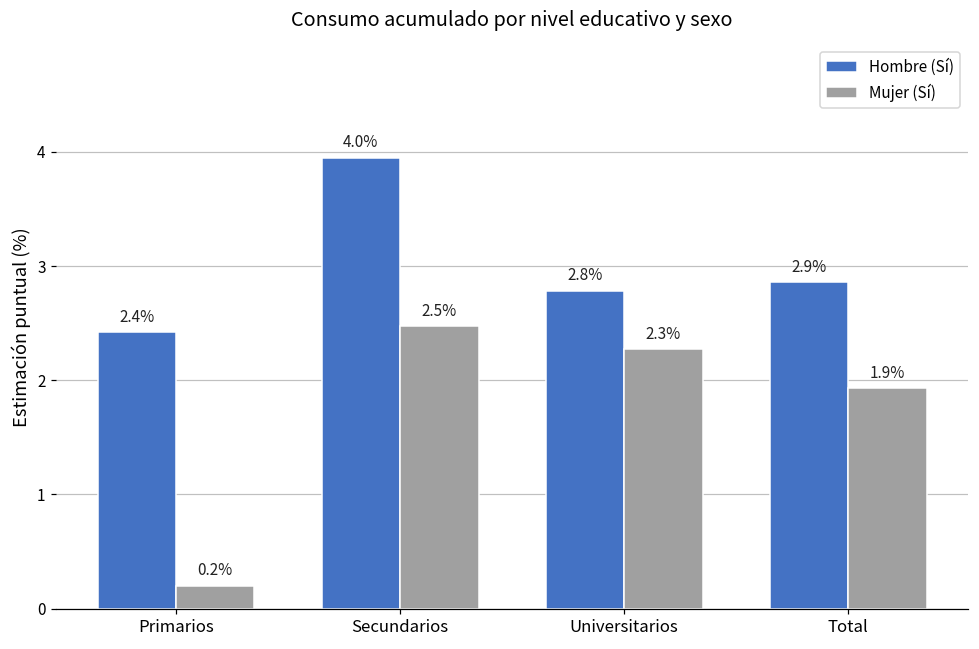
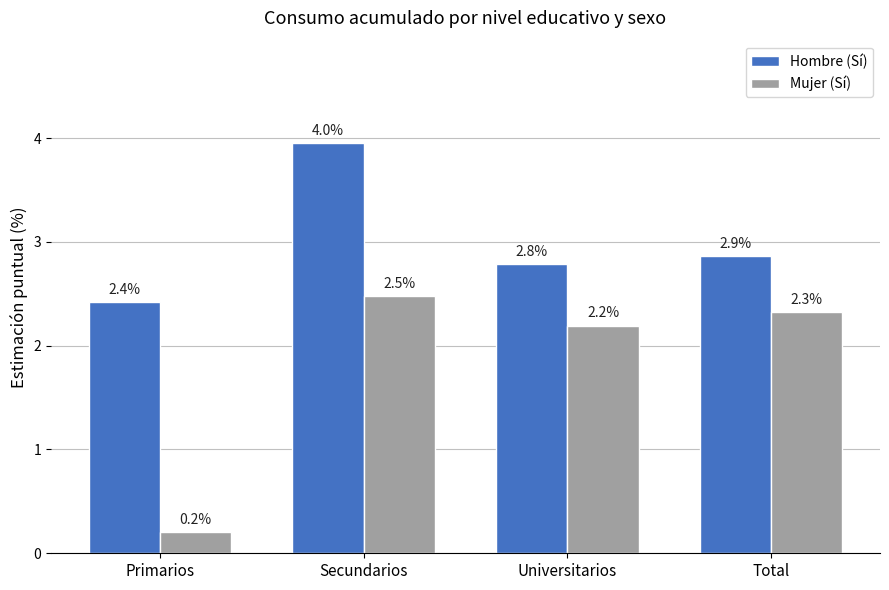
Mujer (Sí), Universitarios: 2.3% -> 2.2%
Mujer (Sí), Total: 1.9% -> 2.3%
